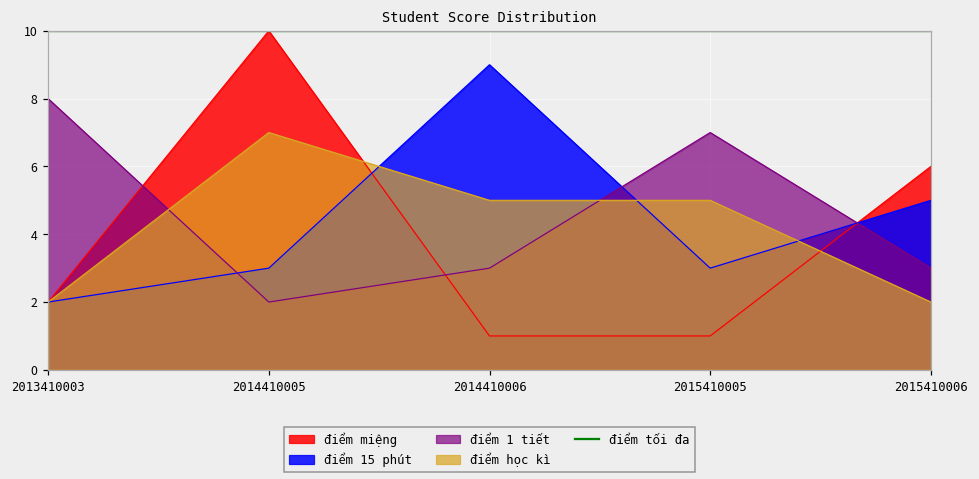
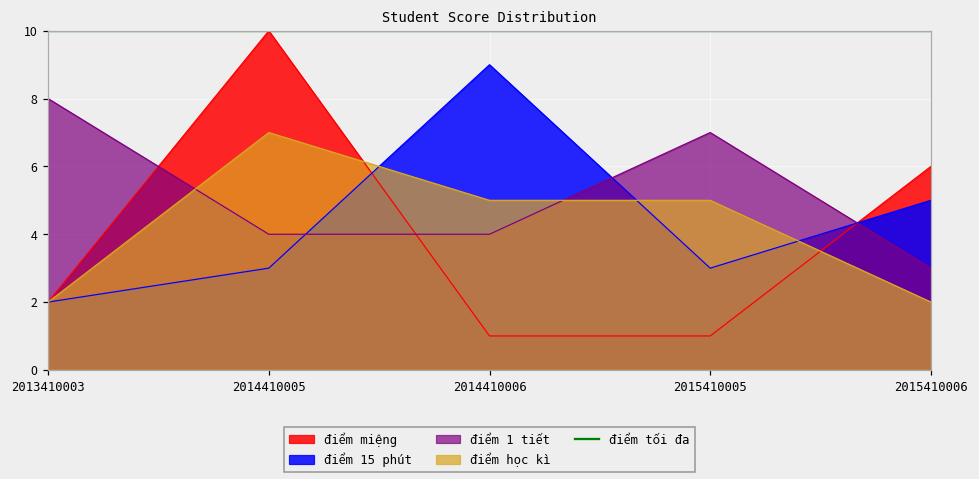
điểm 1 tiết, 2014410005: 2 -> 4
điểm 1 tiết, 2014410006: 3 -> 4
